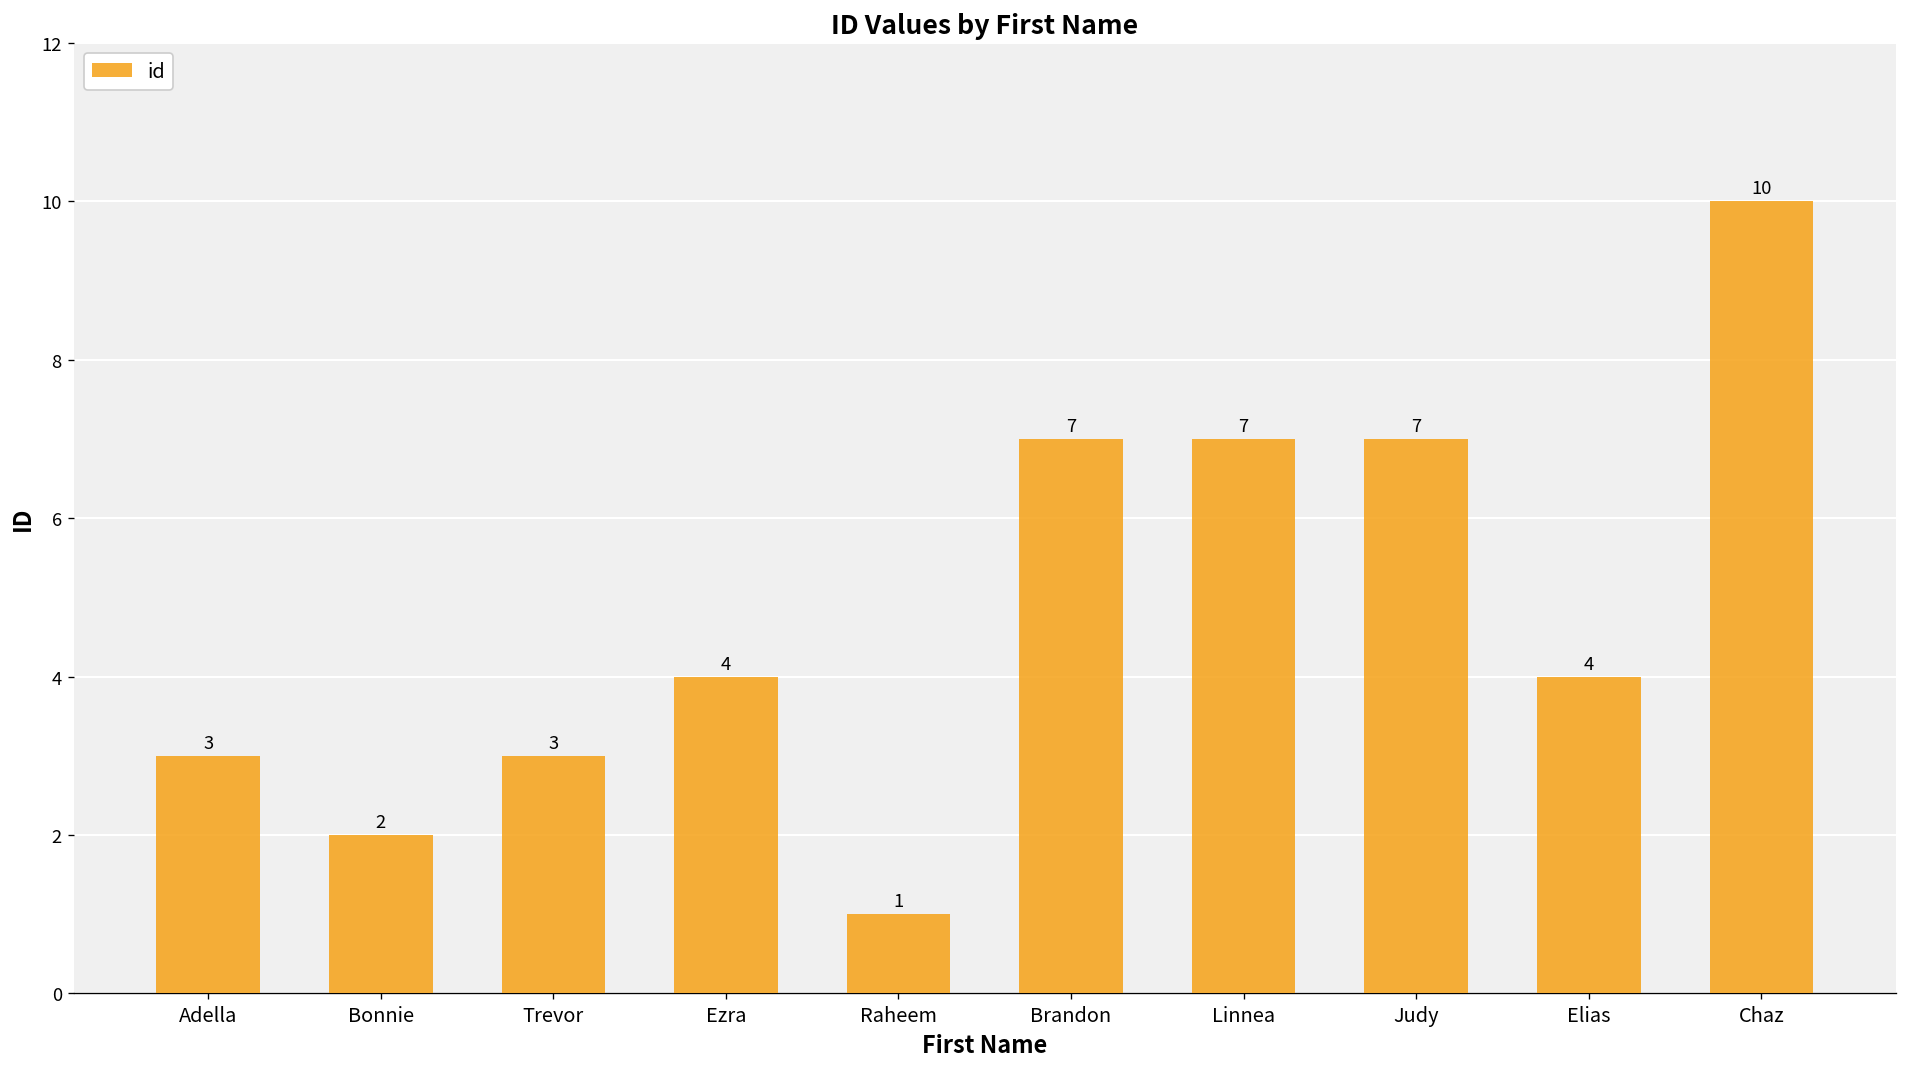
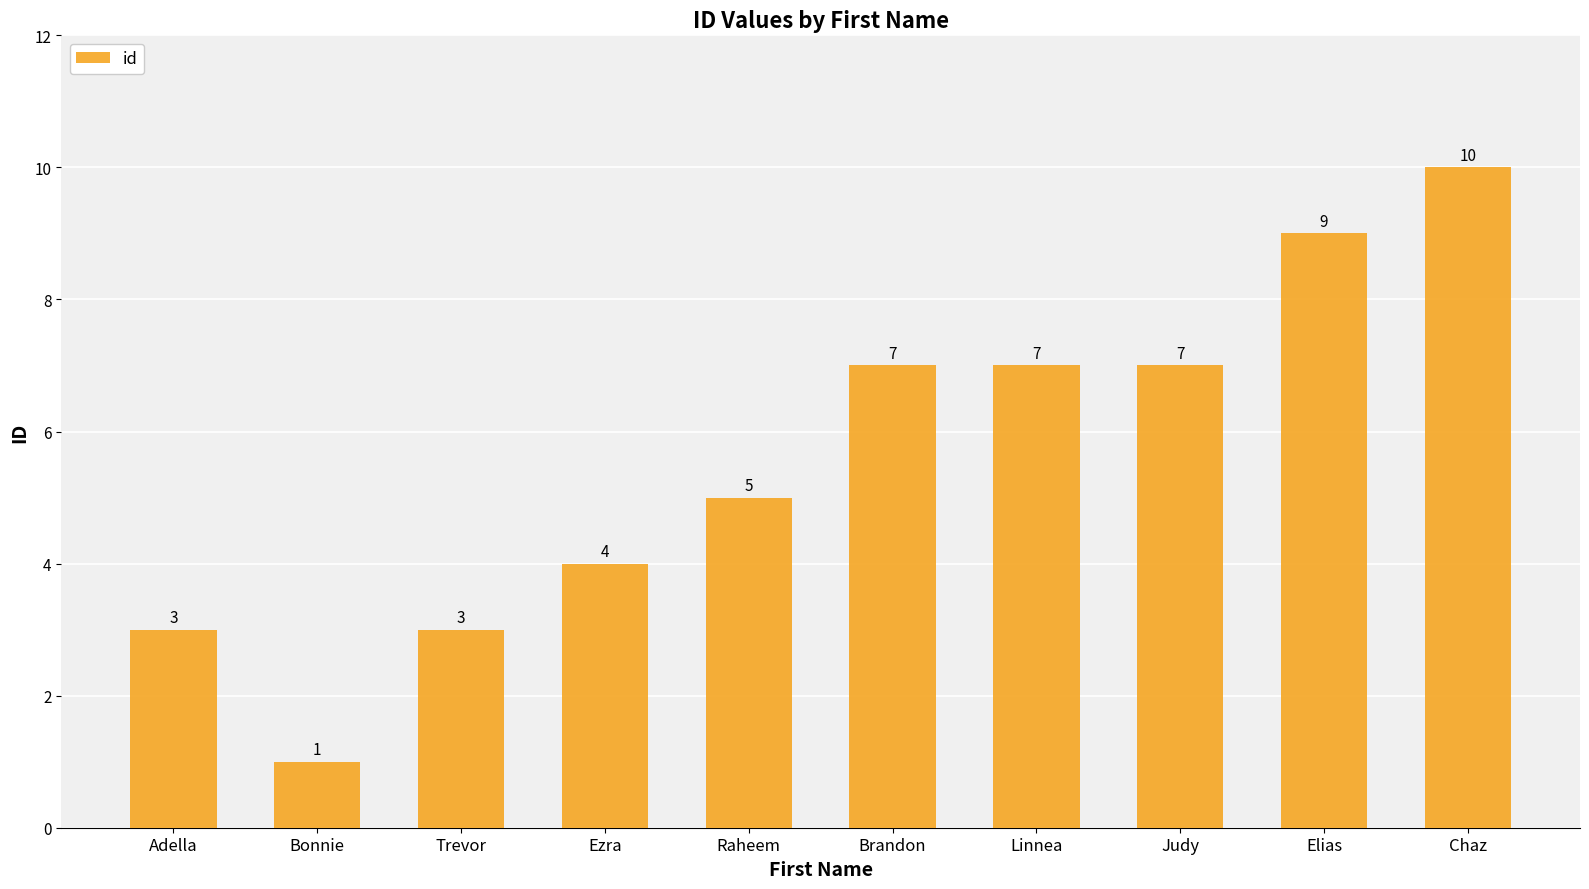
Bonnie: 2 -> 1
Raheem: 1 -> 5
Elias: 4 -> 9
